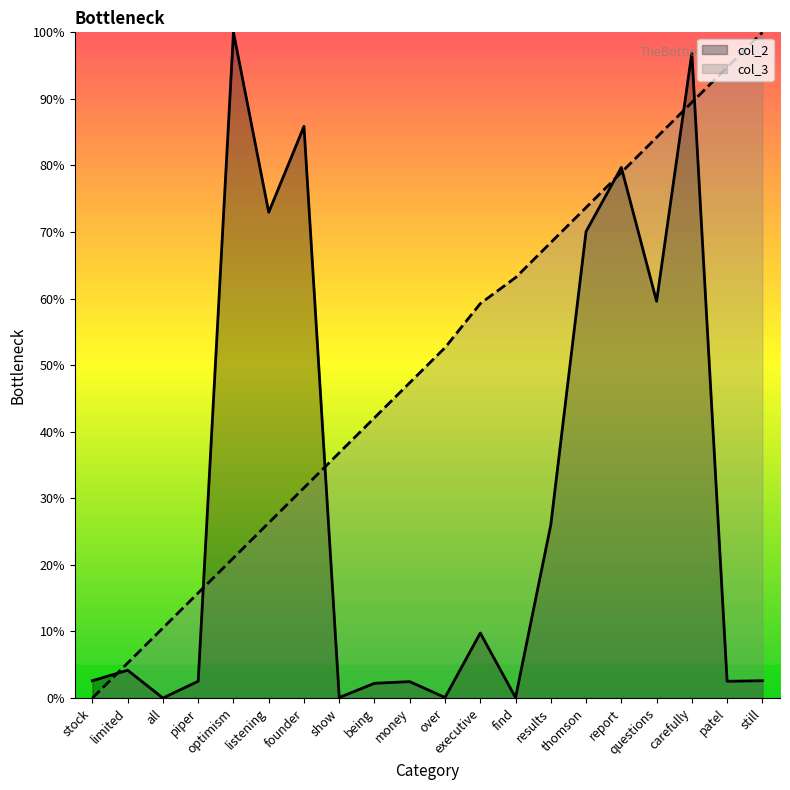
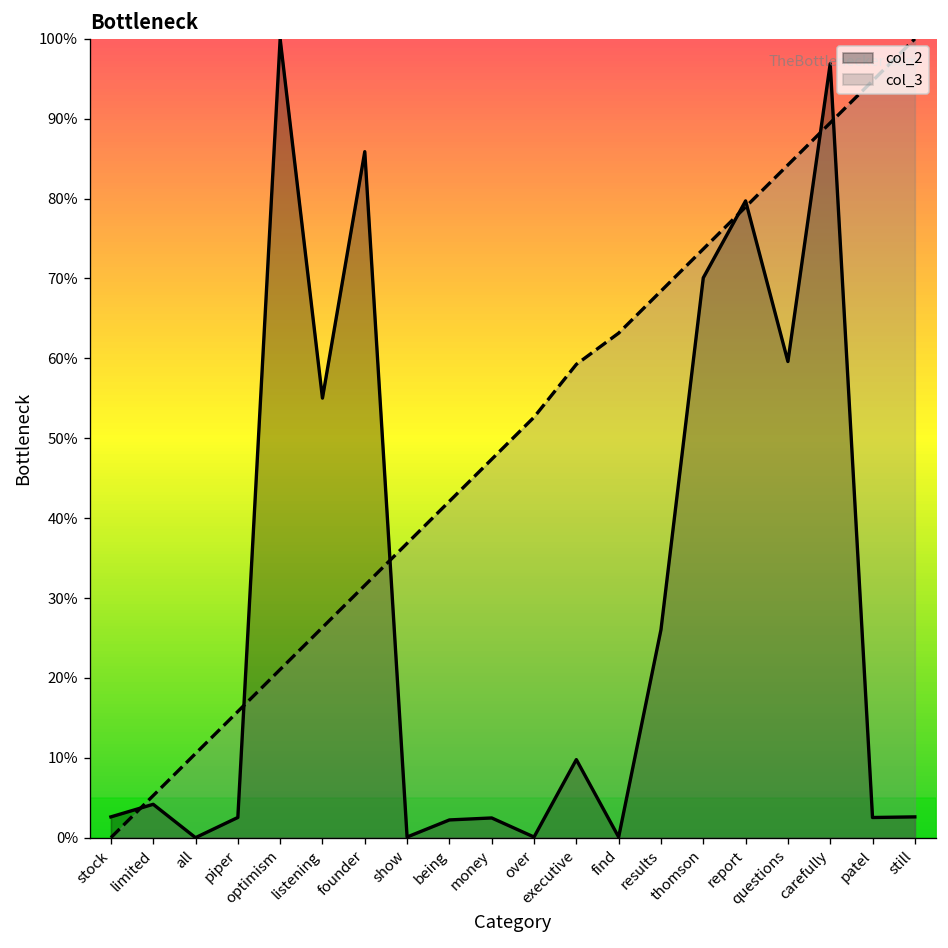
col_2, listening: 73% -> 55%
